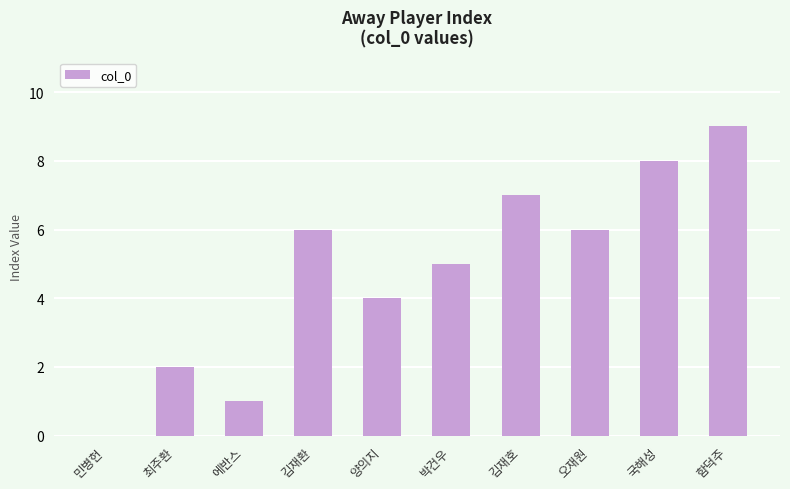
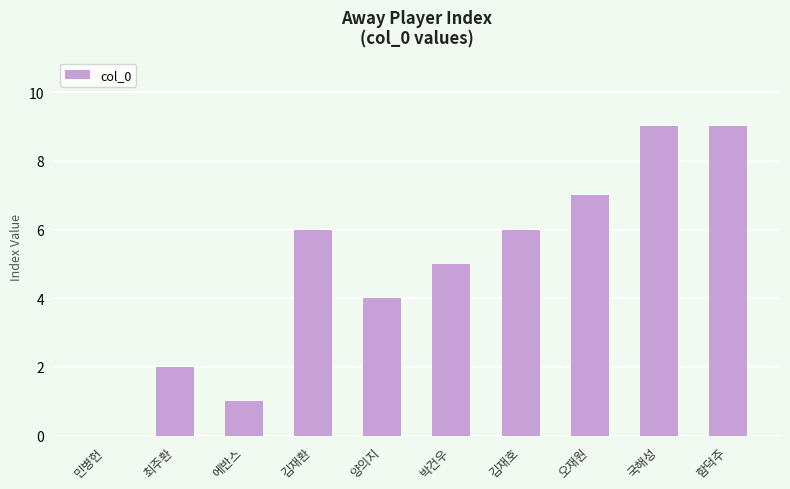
김재호: 7 -> 6
오재원: 6 -> 7
국해성: 8 -> 9
